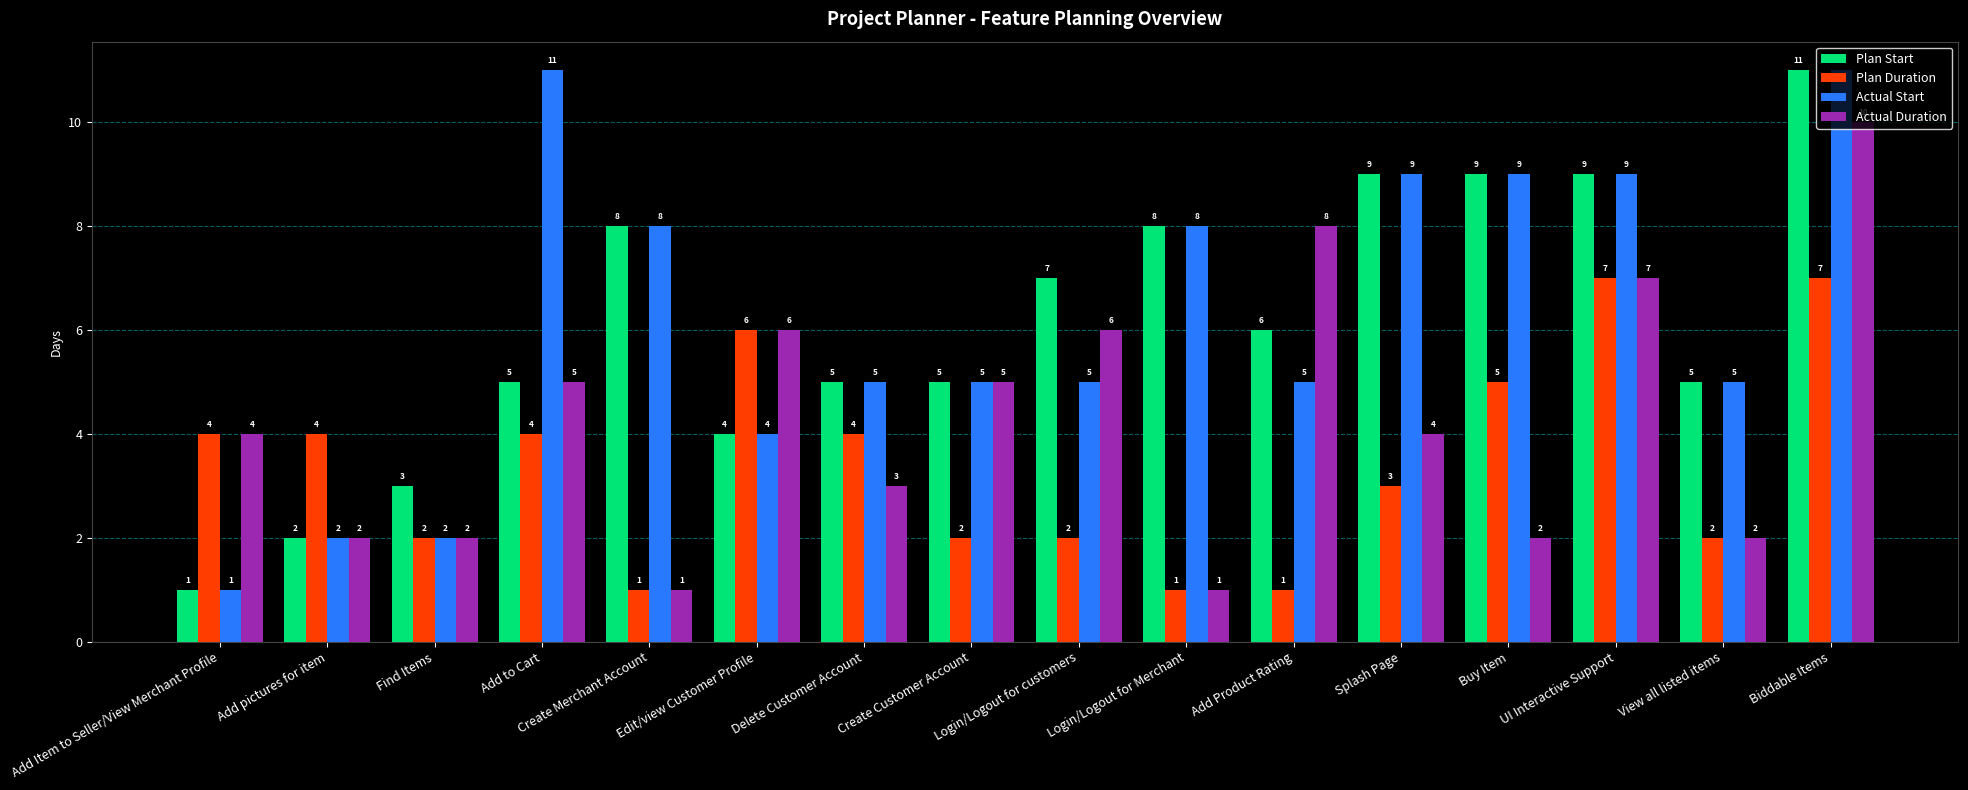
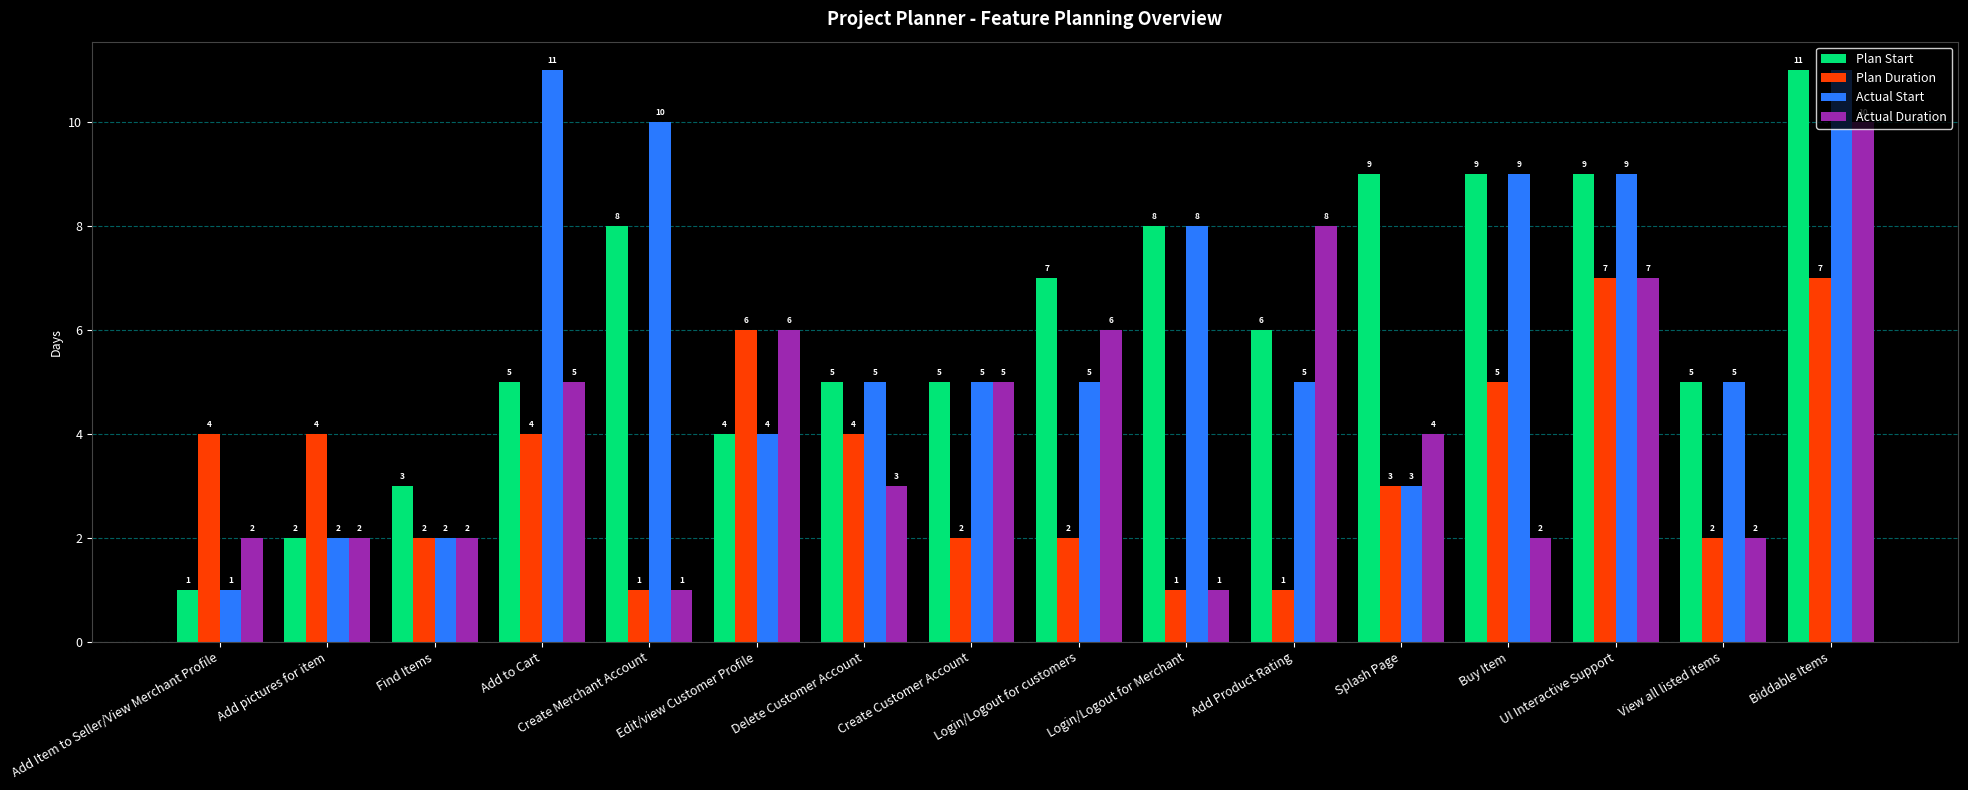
Actual Duration, Add Item to Seller/View Merchant Profile: 4 -> 2
Actual Start, Create Merchant Account: 8 -> 10
Actual Start, Splash Page: 9 -> 3
